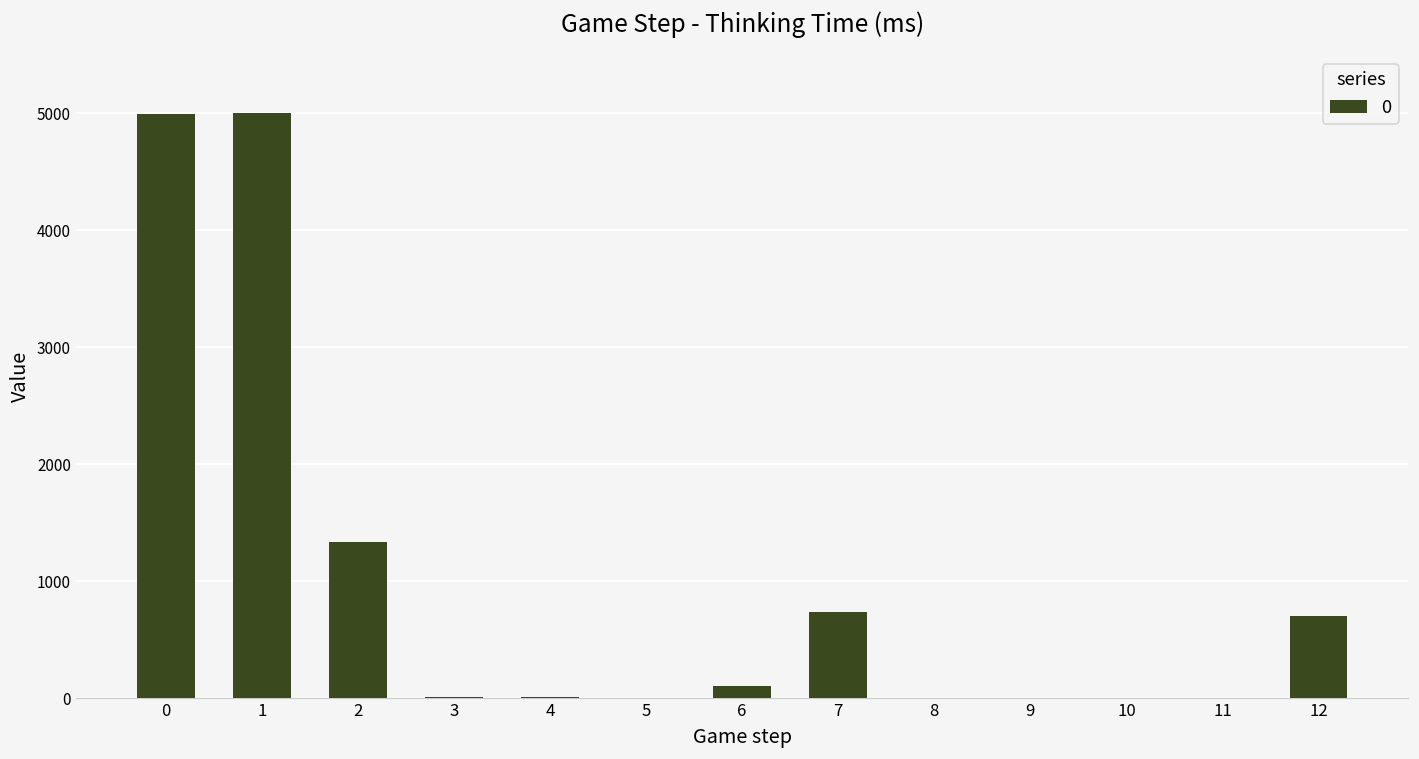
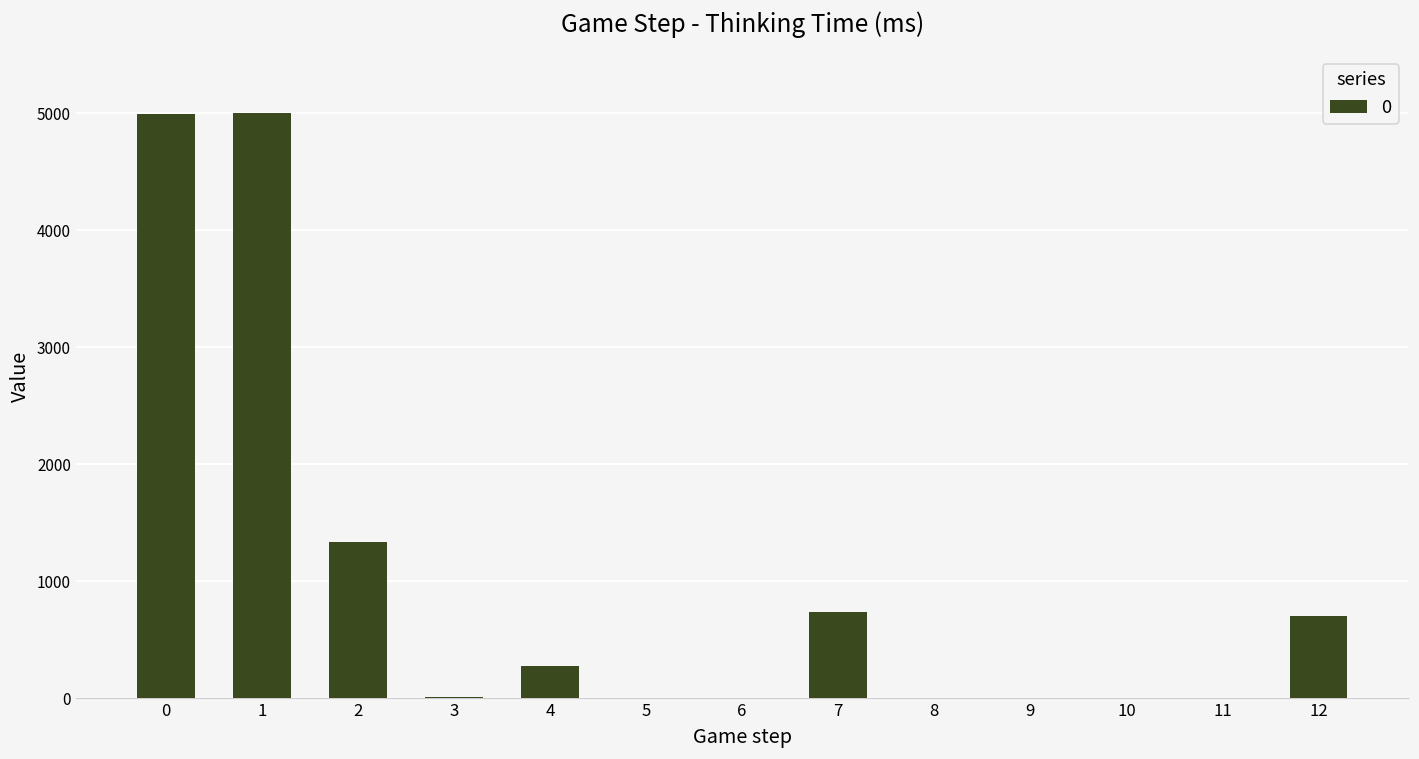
4: 10 -> 280
6: 100 -> 0
